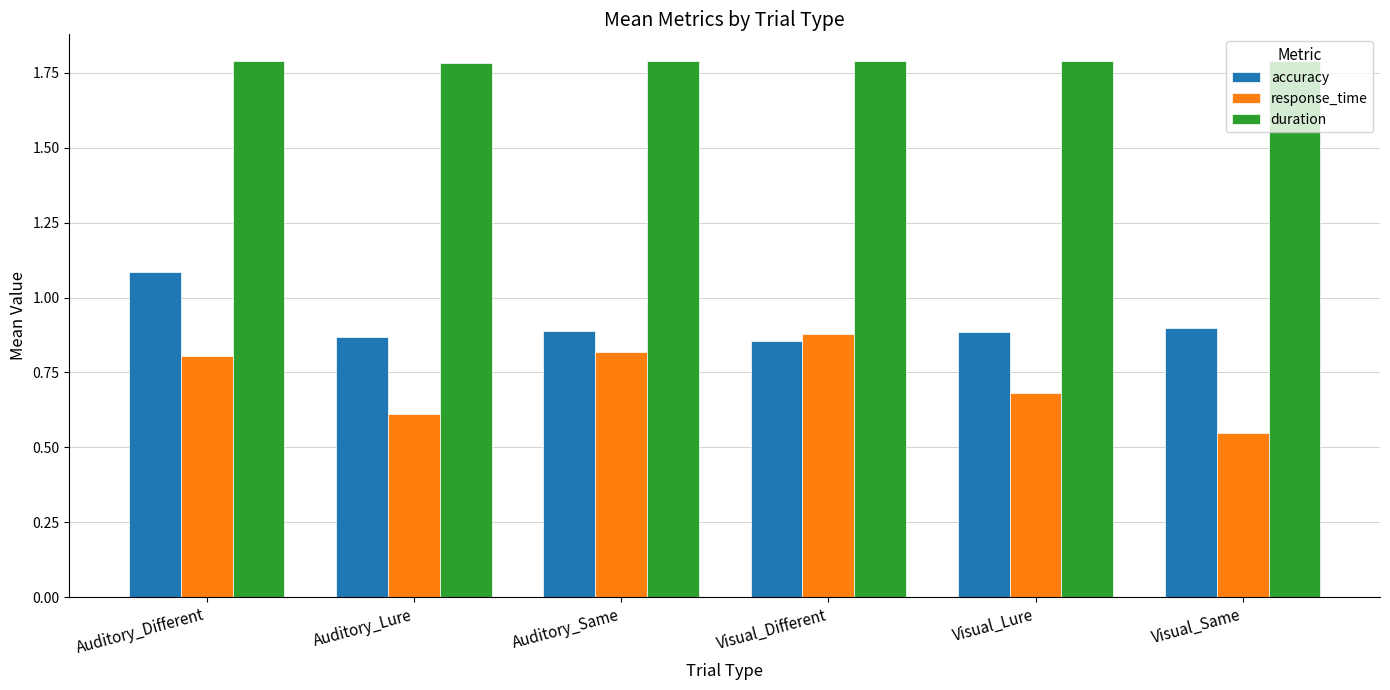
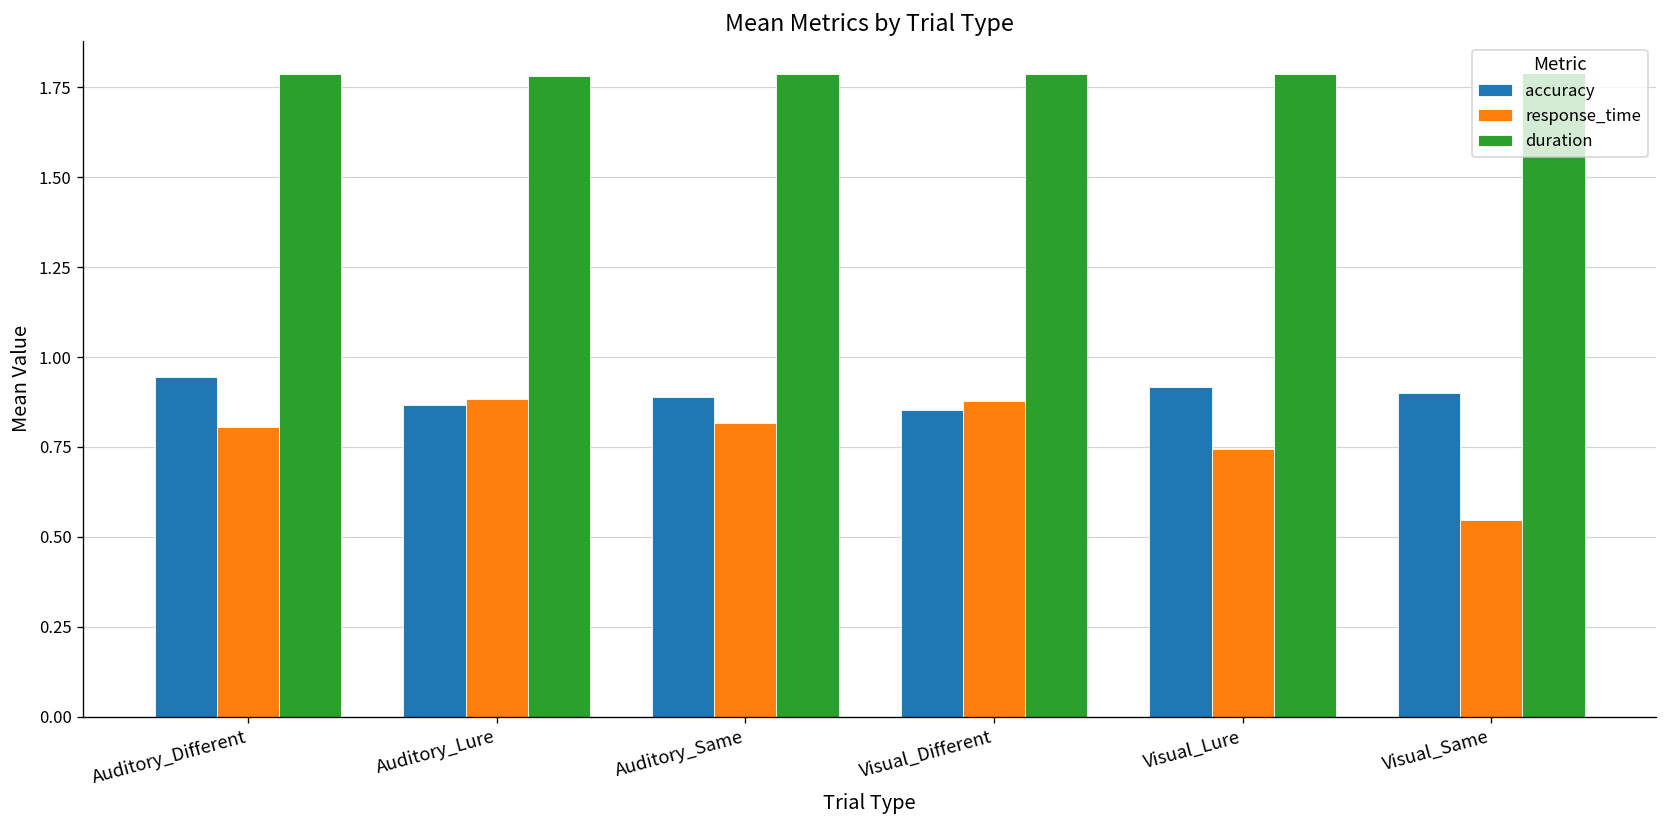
accuracy, Auditory_Different: 1.09 -> 0.94
response_time, Auditory_Lure: 0.61 -> 0.88
accuracy, Visual_Lure: 0.88 -> 0.92
response_time, Visual_Lure: 0.68 -> 0.74
